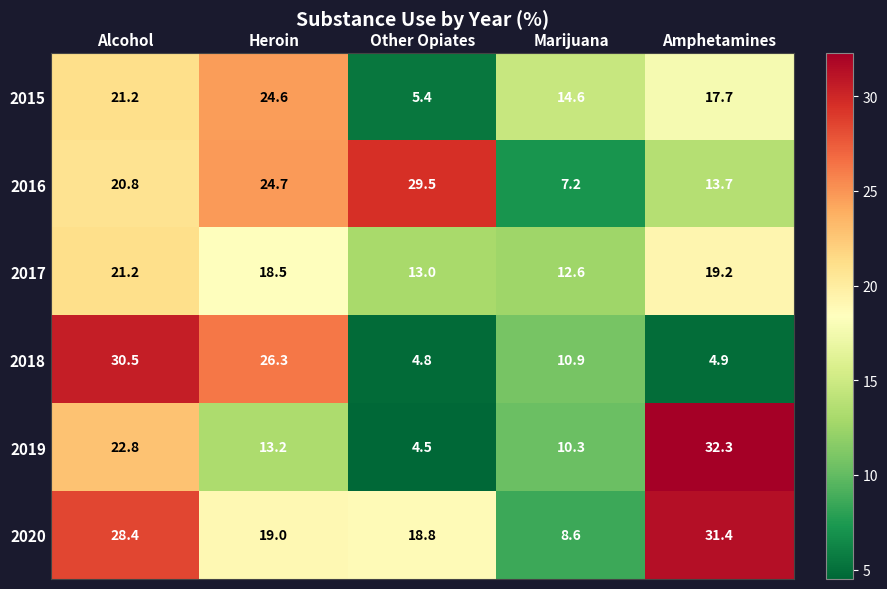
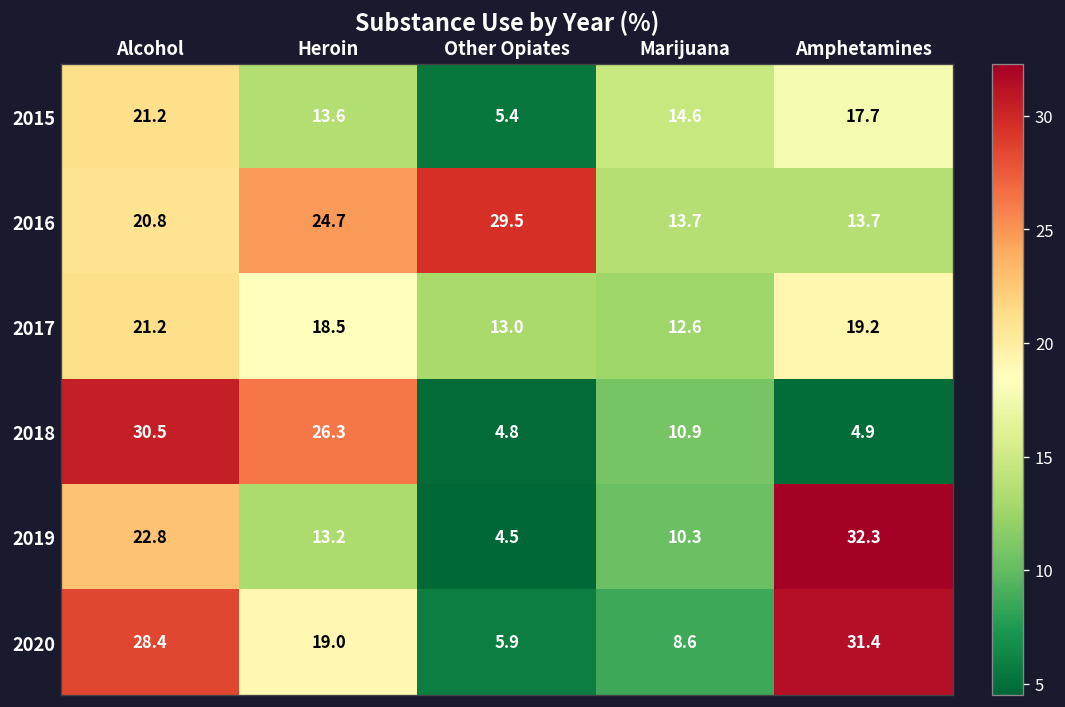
2015, Heroin: 24.6 -> 13.6
2016, Marijuana: 7.2 -> 13.7
2020, Other Opiates: 18.8 -> 5.9
